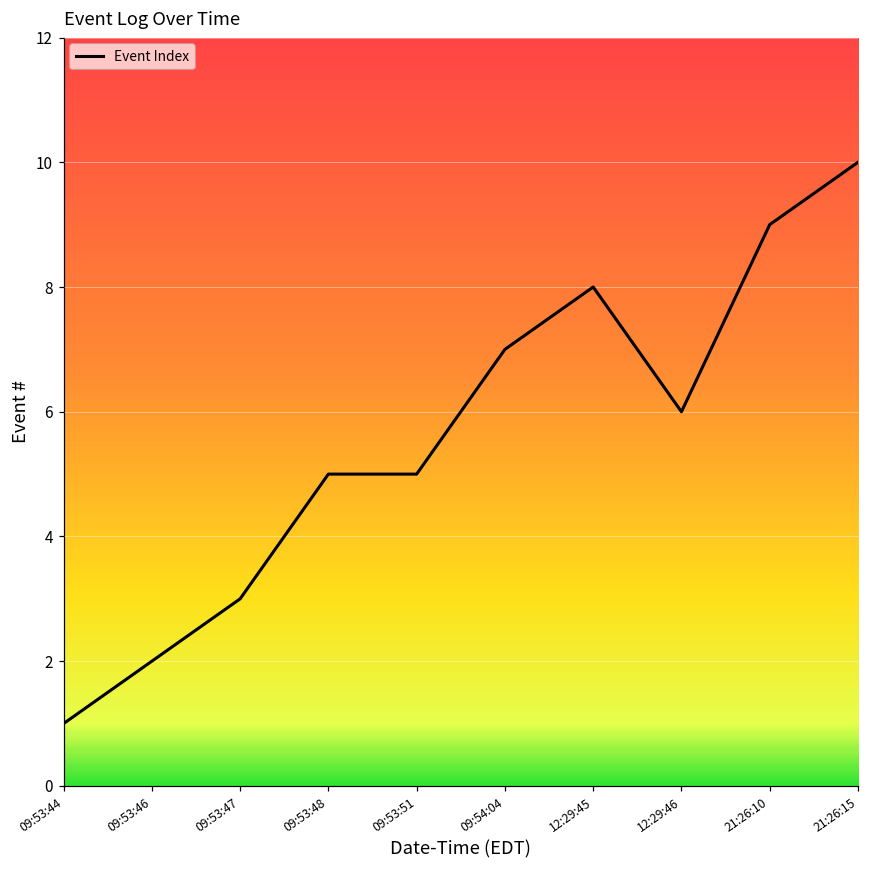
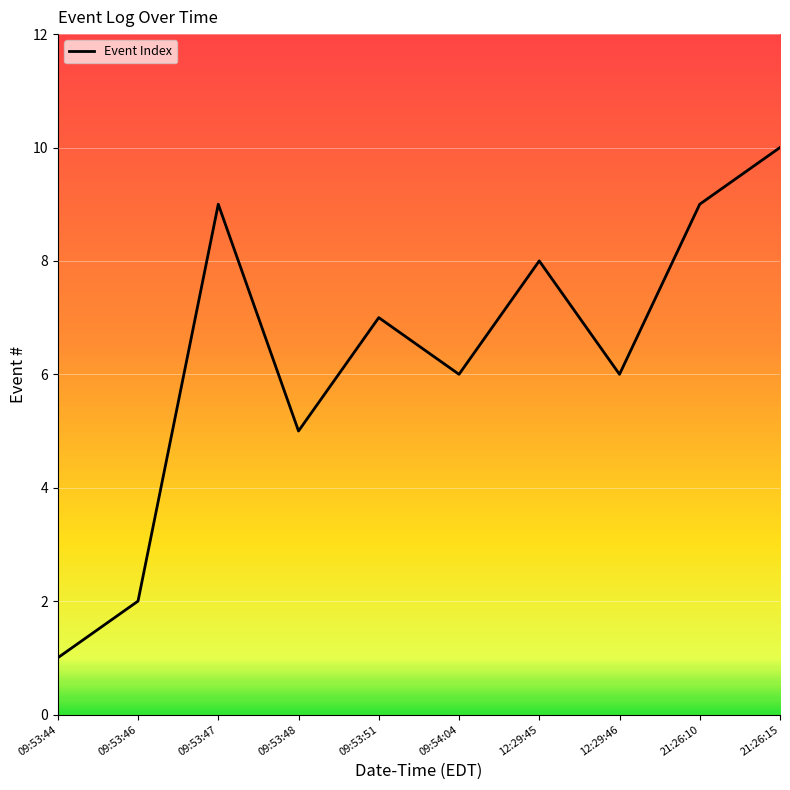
09:53:47: 3 -> 9
09:53:51: 5 -> 7
09:54:04: 7 -> 6
